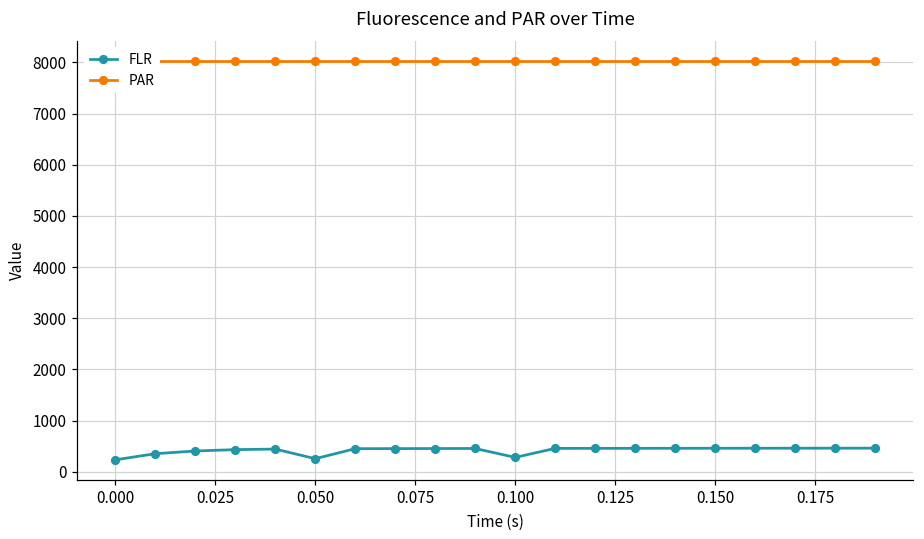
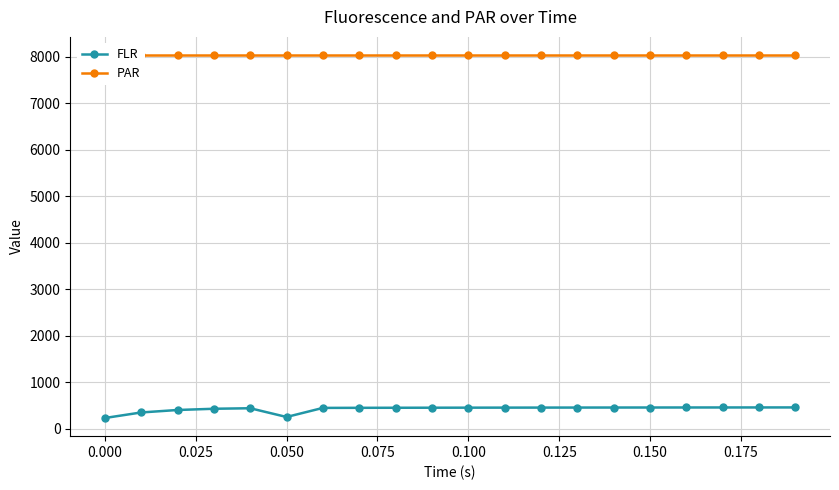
FLR, 0.100: 300 -> 500
